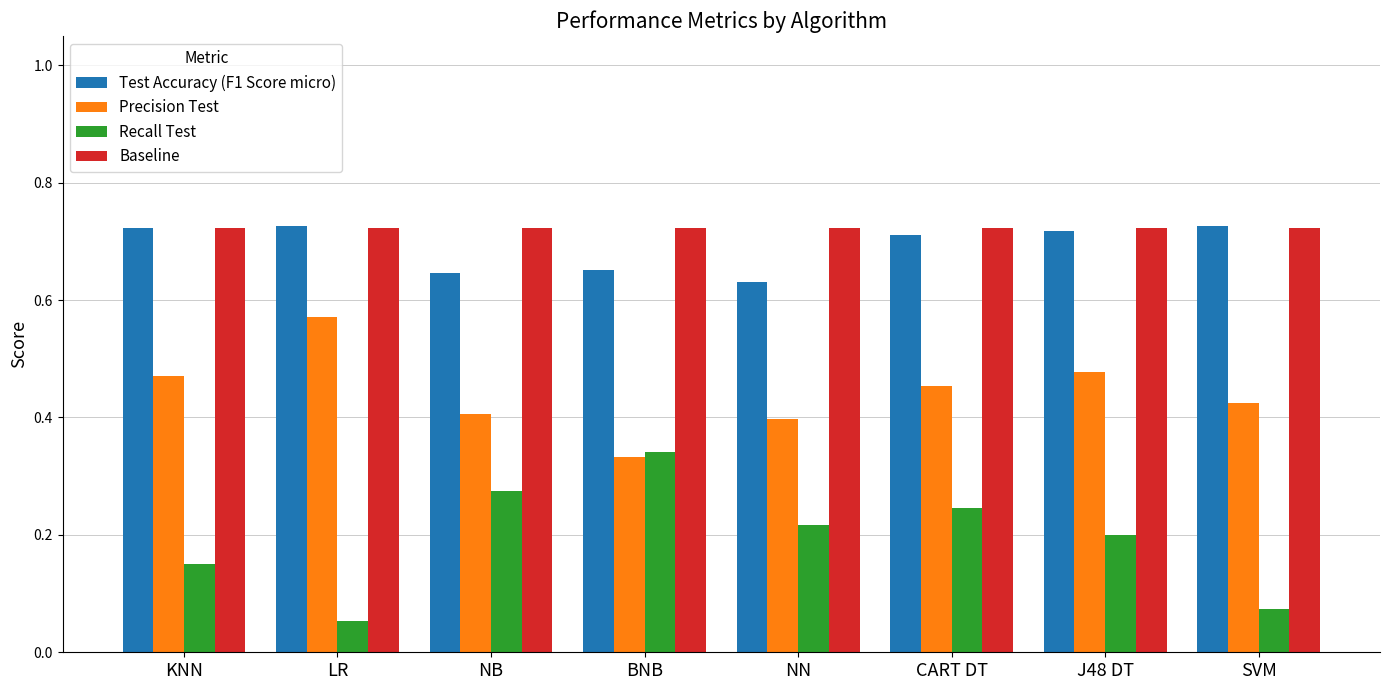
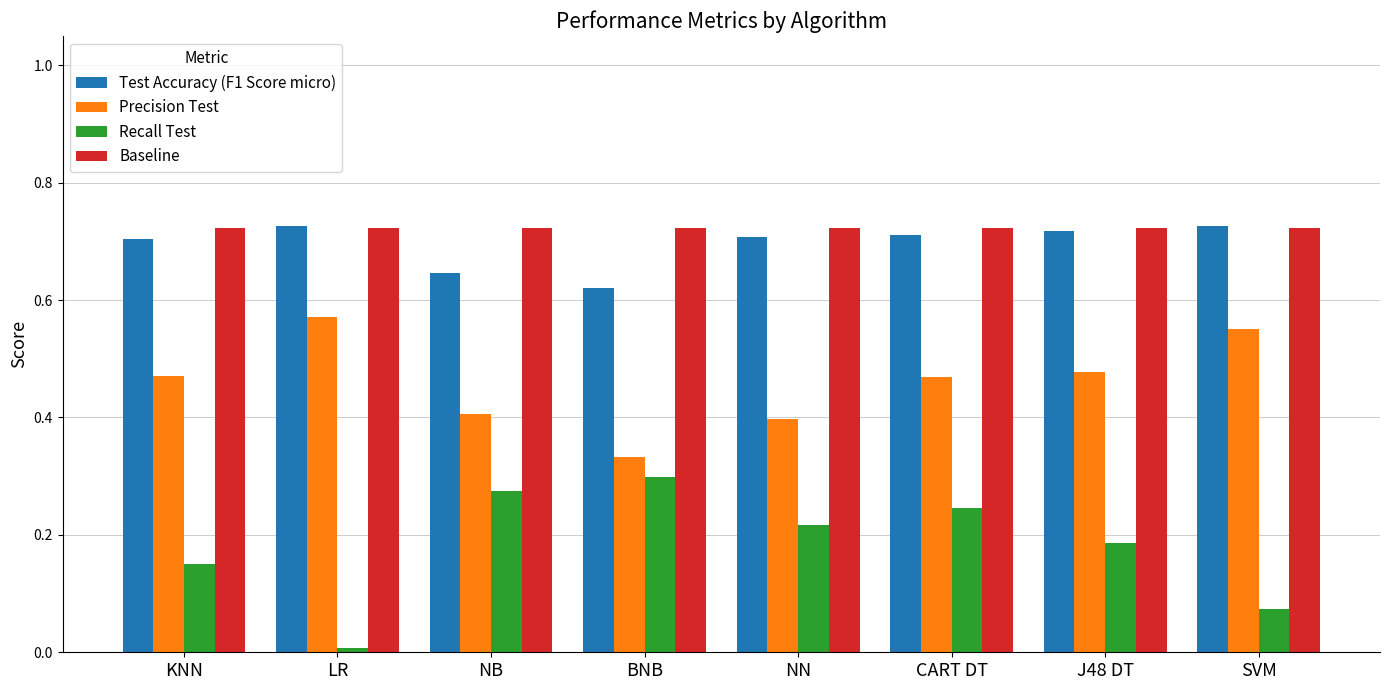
Test Accuracy (F1 Score micro), KNN: 0.72 -> 0.70
Recall Test, LR: 0.05 -> 0.01
Test Accuracy (F1 Score micro), BNB: 0.65 -> 0.62
Recall Test, BNB: 0.34 -> 0.30
Test Accuracy (F1 Score micro), NN: 0.63 -> 0.71
Precision Test, CART DT: 0.45 -> 0.47
Recall Test, J48 DT: 0.20 -> 0.19
Precision Test, SVM: 0.43 -> 0.55
